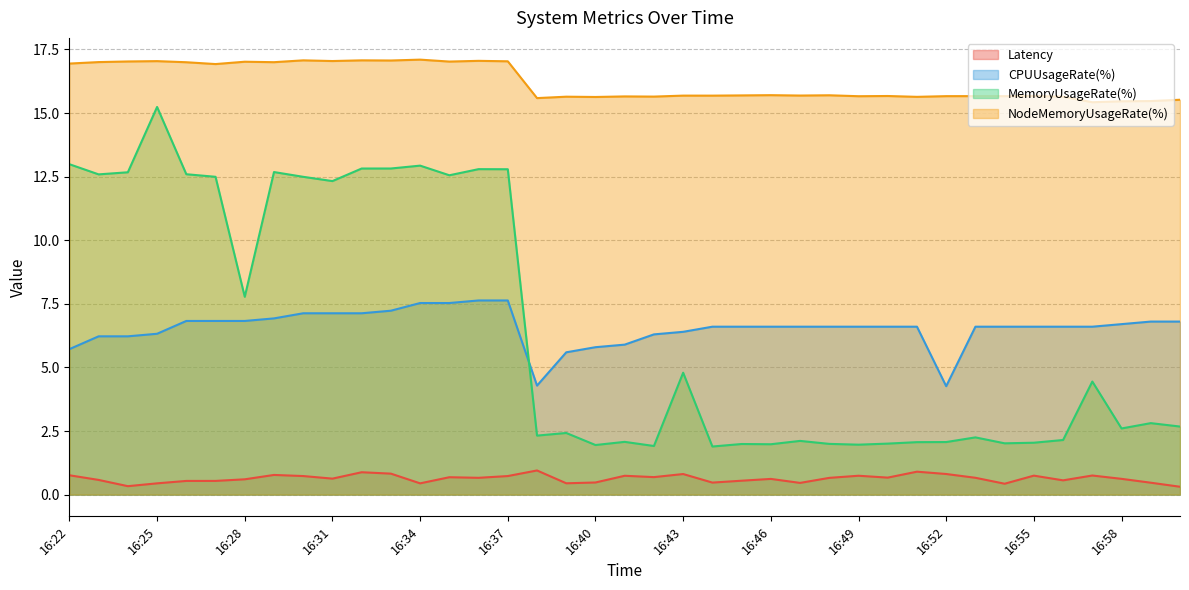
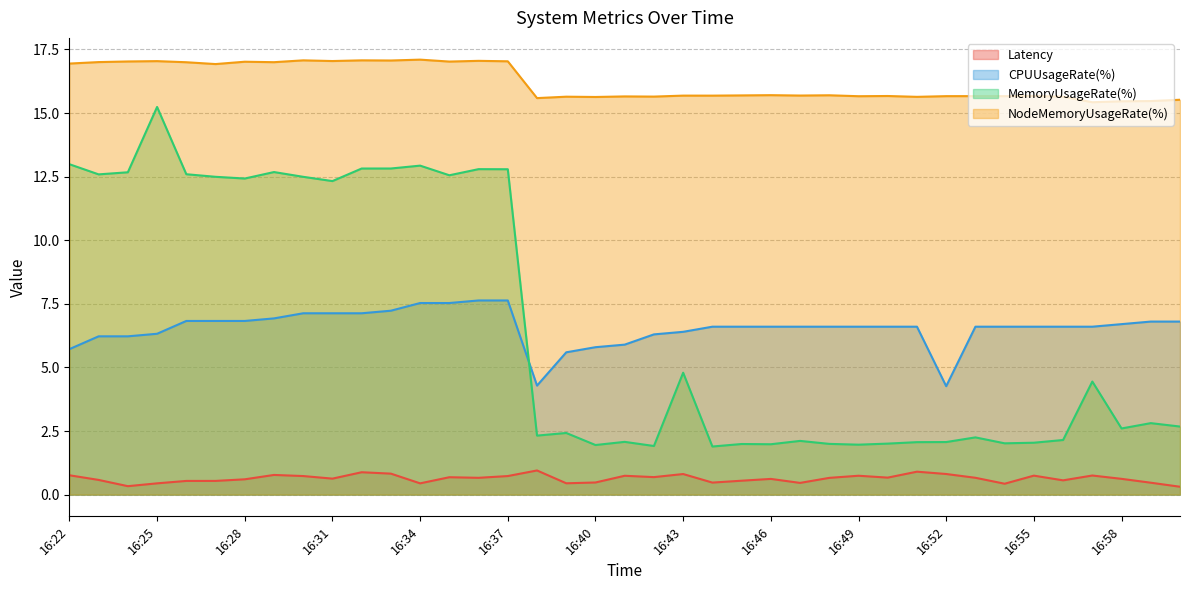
MemoryUsageRate(%), 16:28: 7.8 -> 12.4
